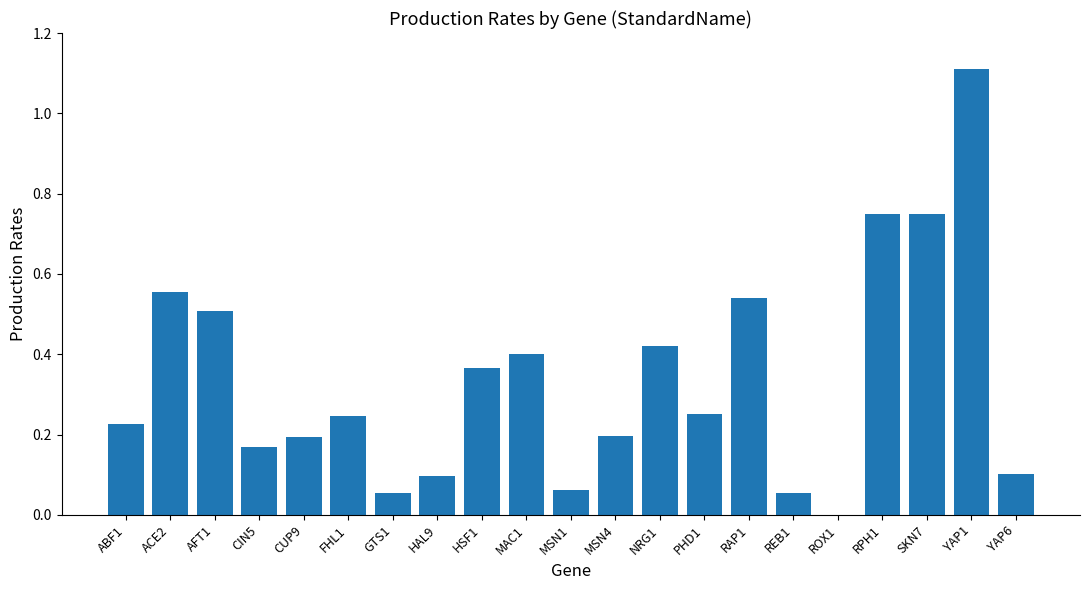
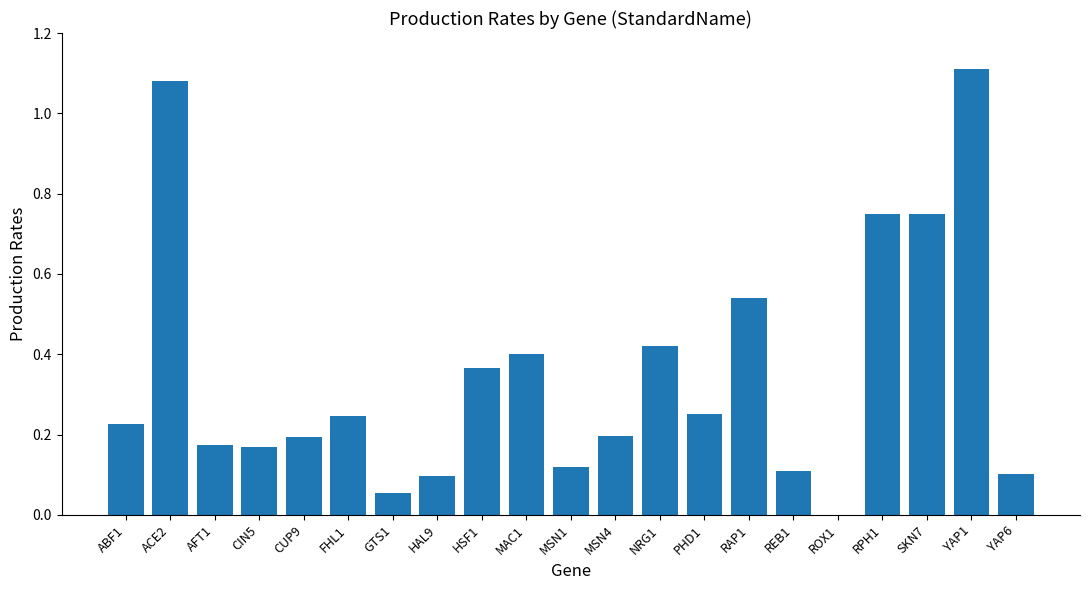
ACE2: 0.56 -> 1.08
AFT1: 0.51 -> 0.17
MSN1: 0.06 -> 0.12
REB1: 0.05 -> 0.11
